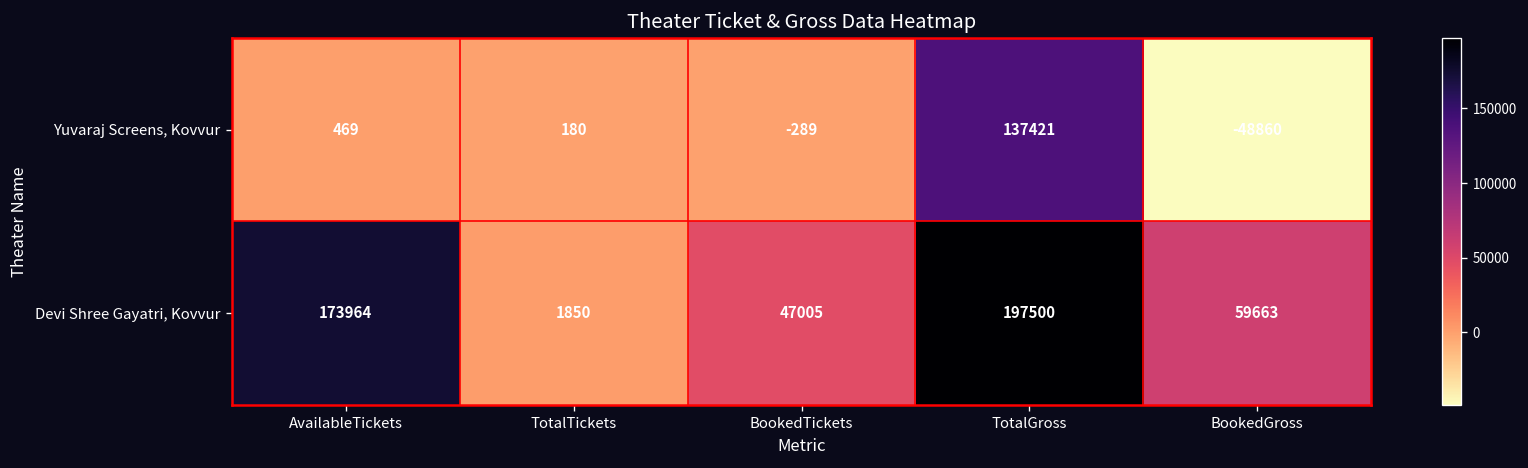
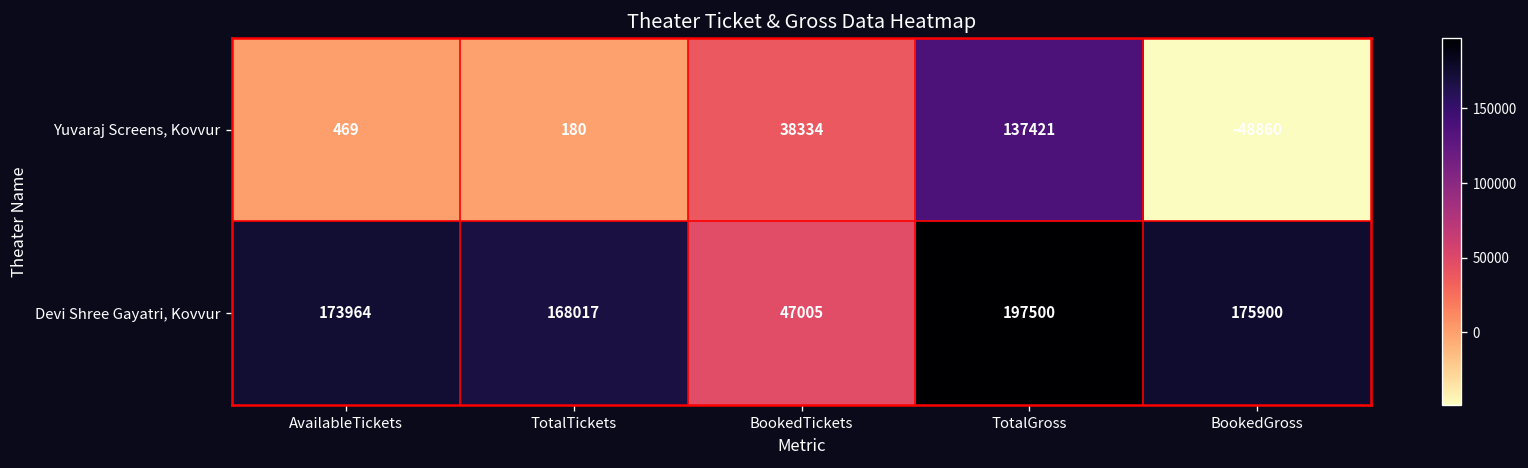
Yuvaraj Screens, Kovvur, BookedTickets: -289 -> 38334
Devi Shree Gayatri, Kovvur, TotalTickets: 1850 -> 168017
Devi Shree Gayatri, Kovvur, BookedGross: 59663 -> 175900
